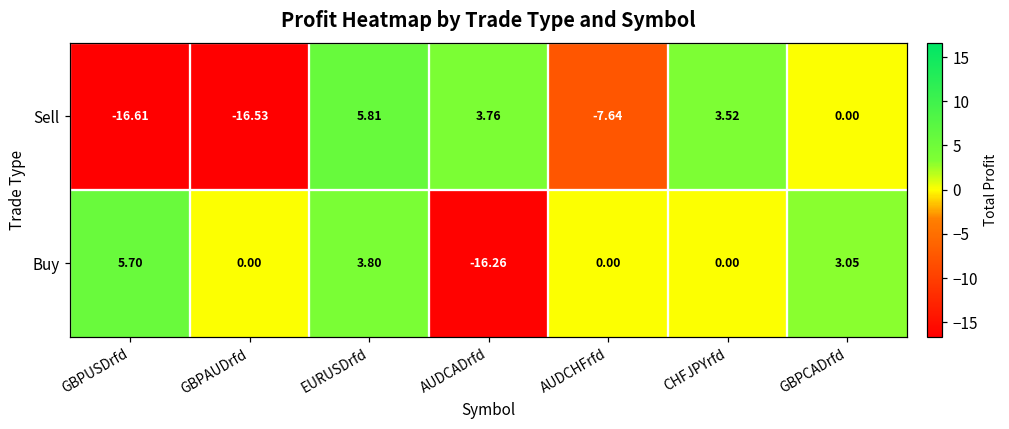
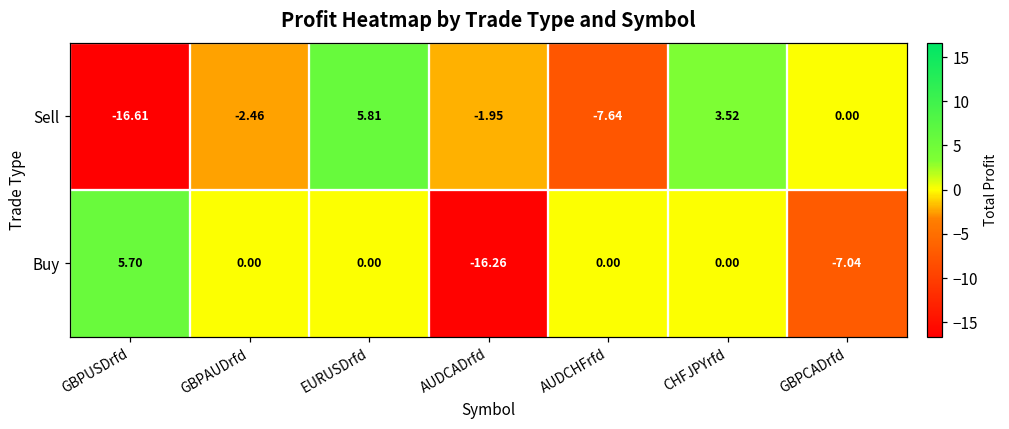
Sell, GBPAUDrfd: -16.53 -> -2.46
Sell, AUDCADrfd: 3.76 -> -1.95
Buy, EURUSDrfd: 3.80 -> 0.00
Buy, GBPCADrfd: 3.05 -> -7.04
